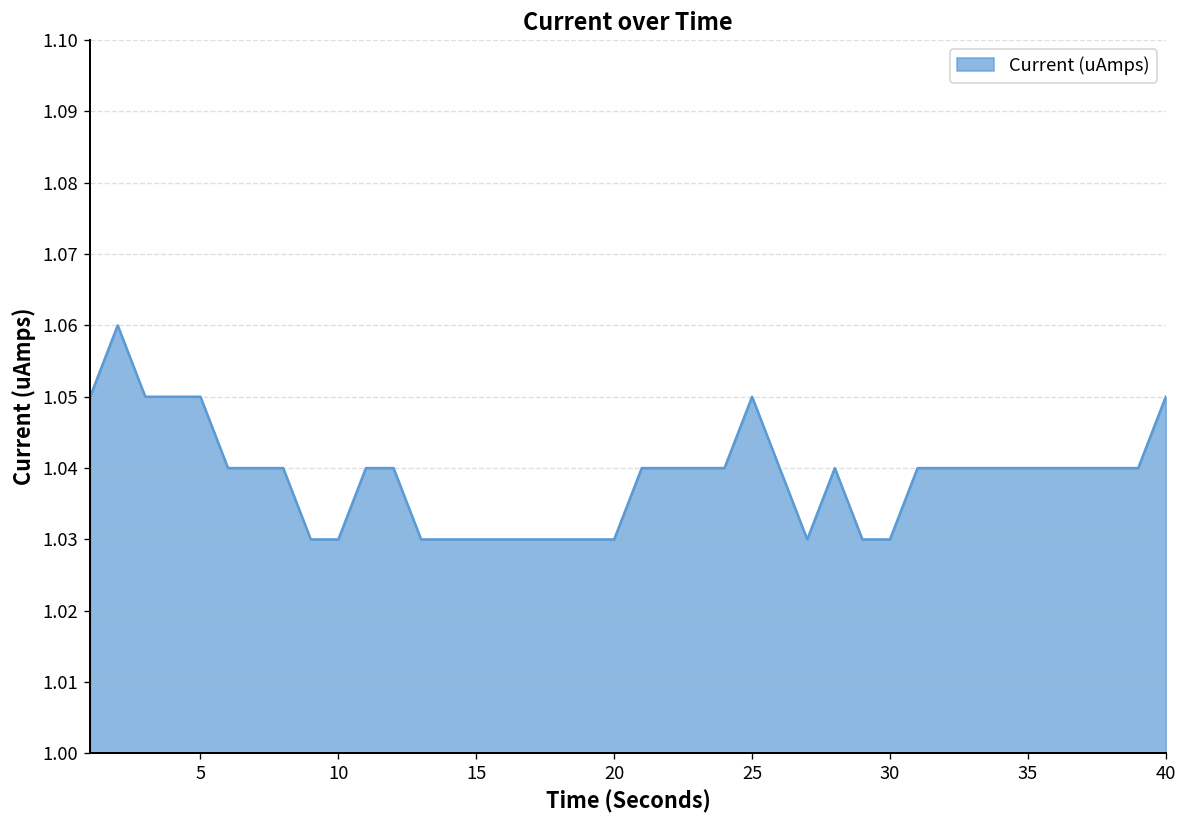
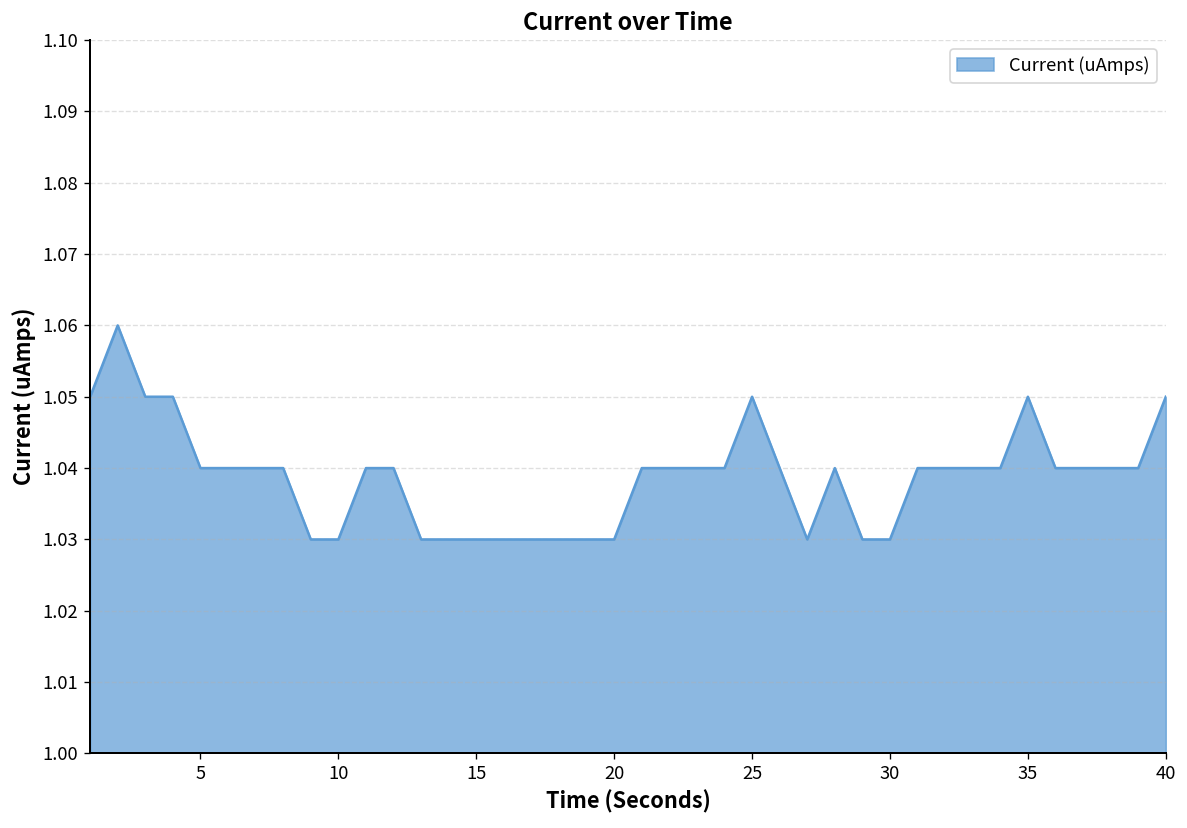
5: 1.05 -> 1.04
35: 1.04 -> 1.05
